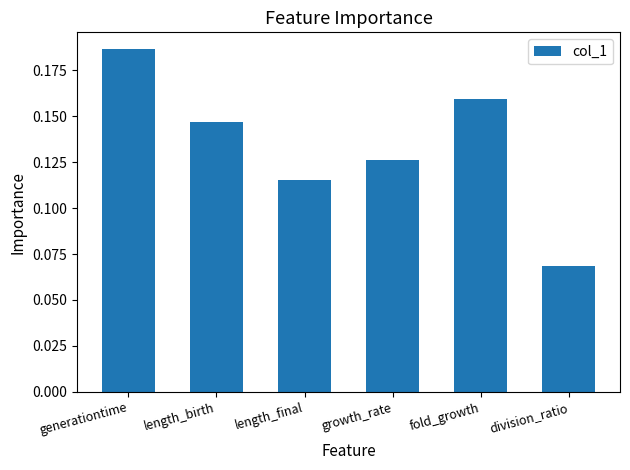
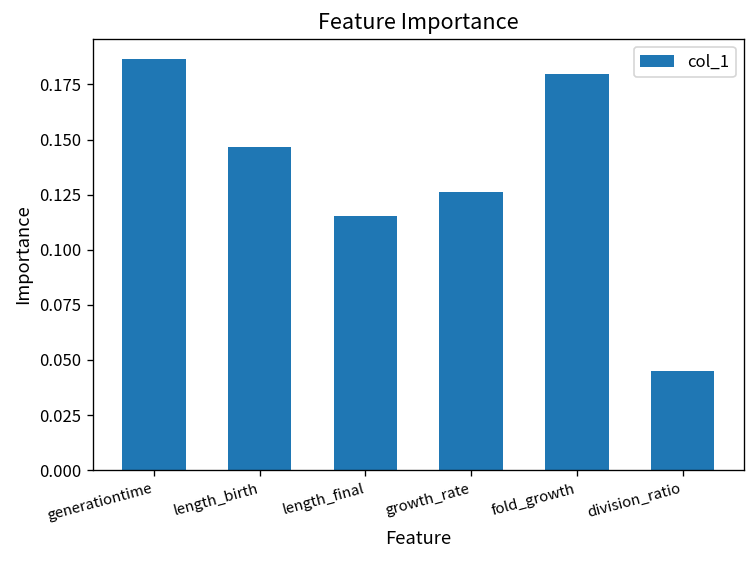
fold_growth: 0.159 -> 0.180
division_ratio: 0.069 -> 0.045
